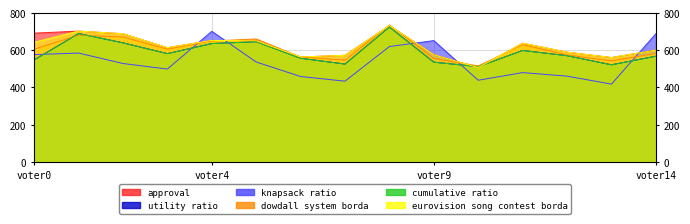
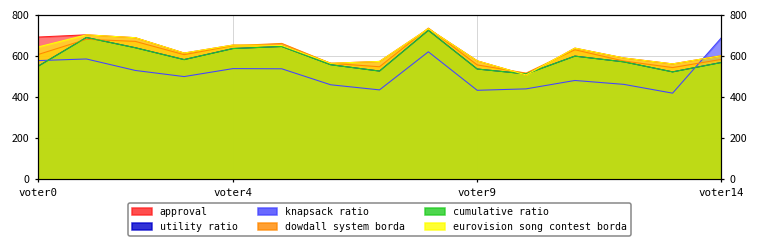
knapsack ratio, voter4: 700 -> 540
knapsack ratio, voter9: 650 -> 430
